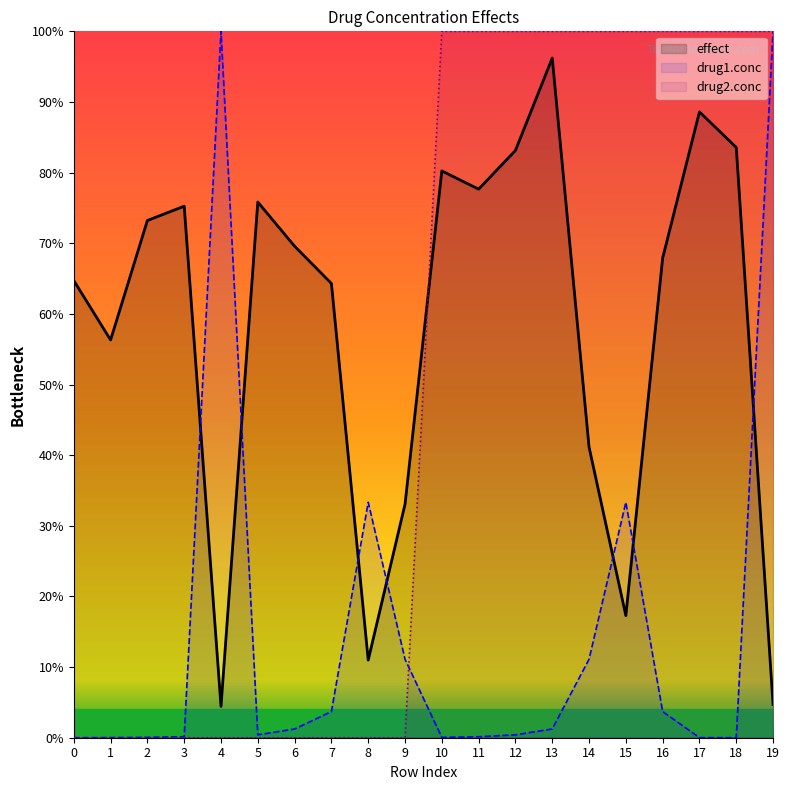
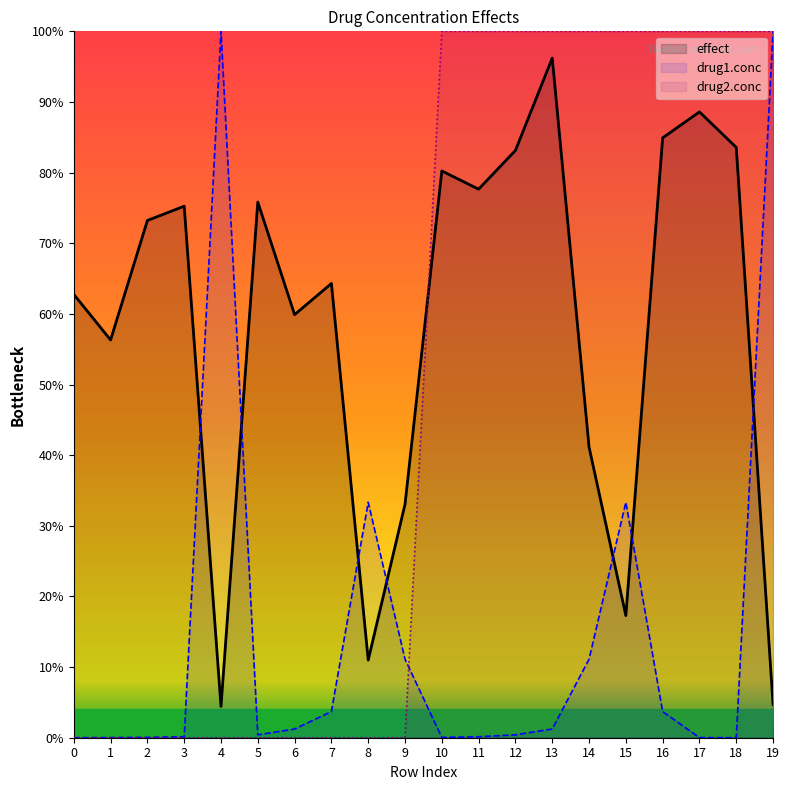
effect, 0: 65% -> 63%
effect, 6: 70% -> 60%
effect, 16: 68% -> 85%
